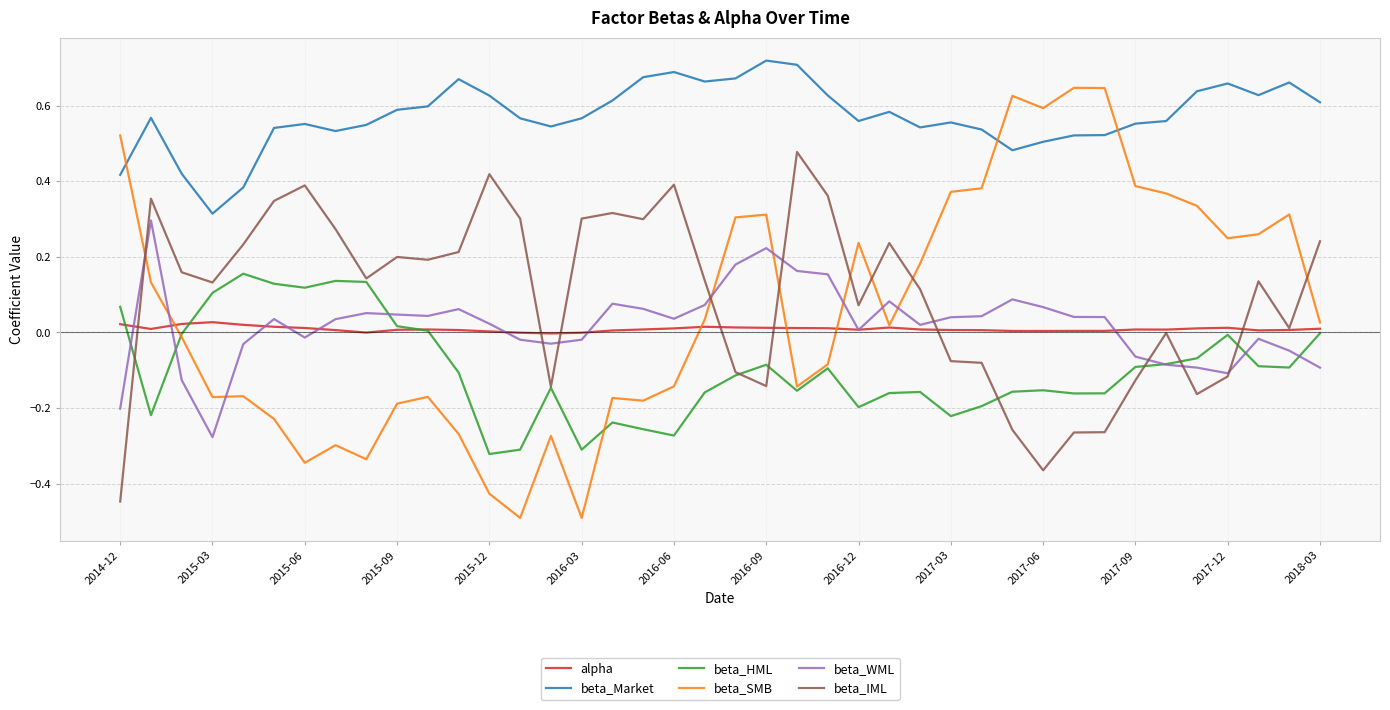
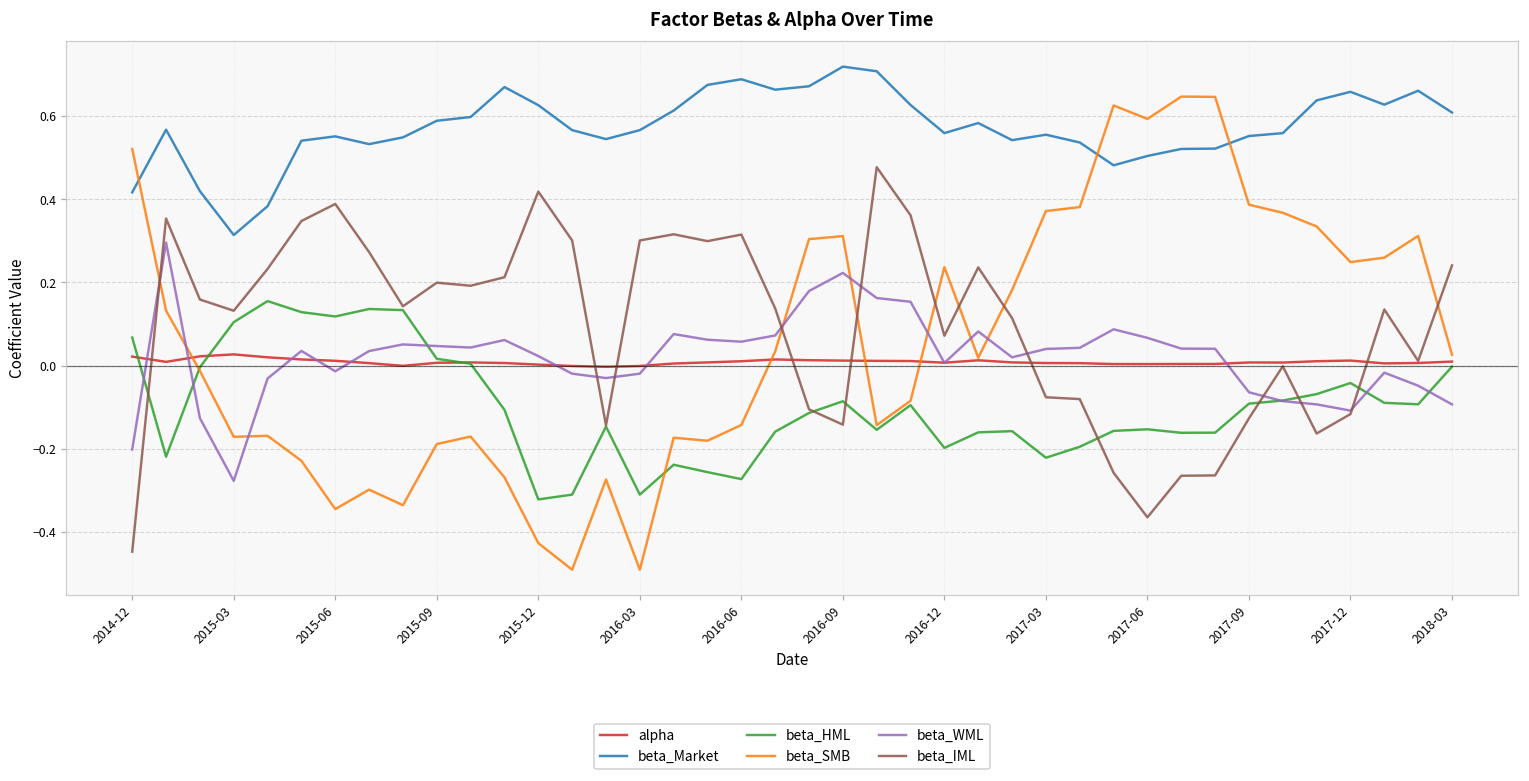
beta_WML, 2016-06: 0.04 -> 0.06
beta_IML, 2016-06: 0.39 -> 0.32
beta_HML, 2017-12: -0.01 -> -0.04
